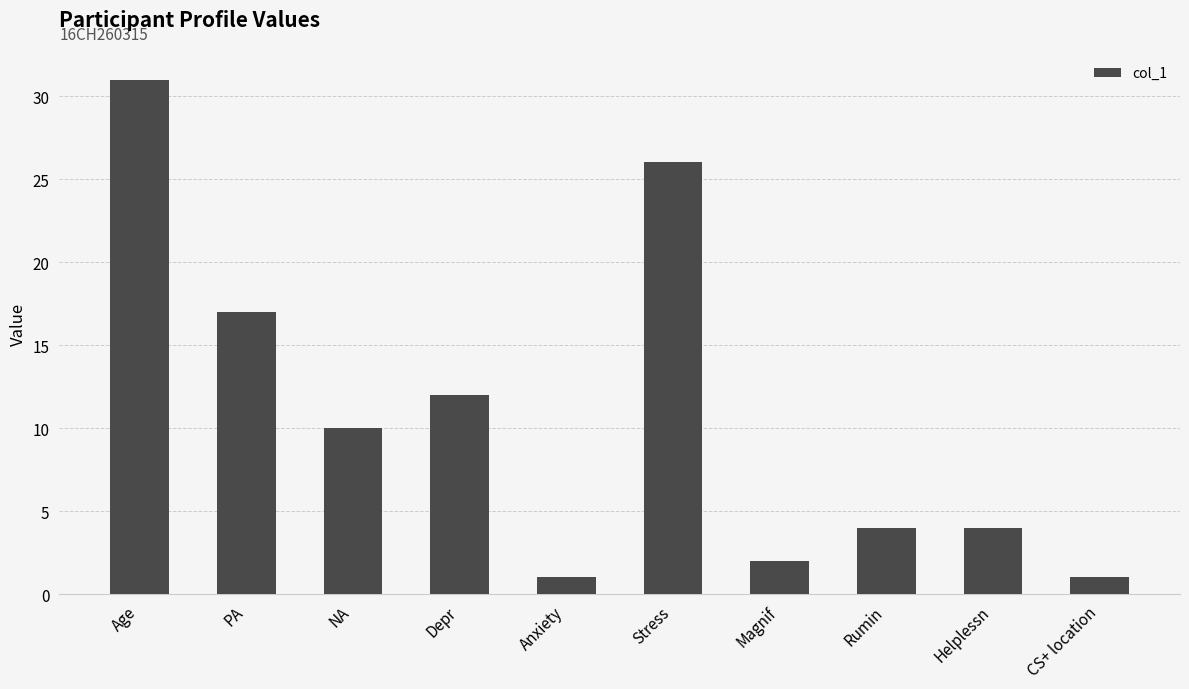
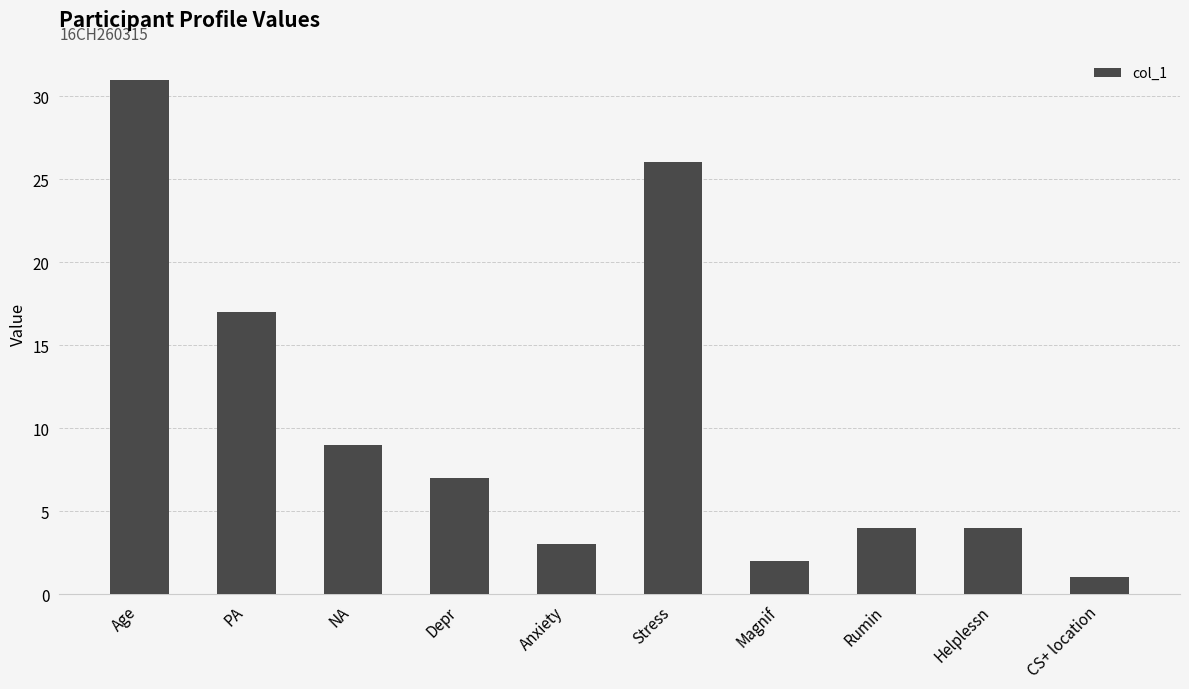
NA: 10 -> 9
Depr: 12 -> 7
Anxiety: 1 -> 3
